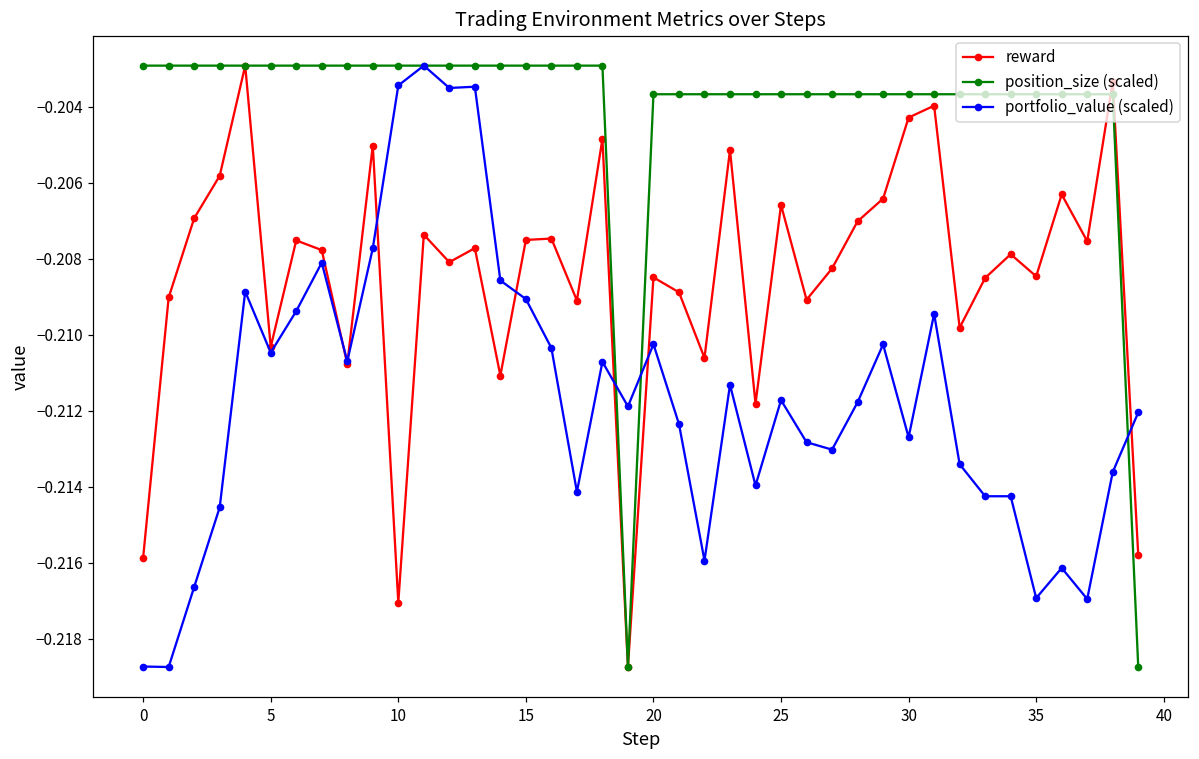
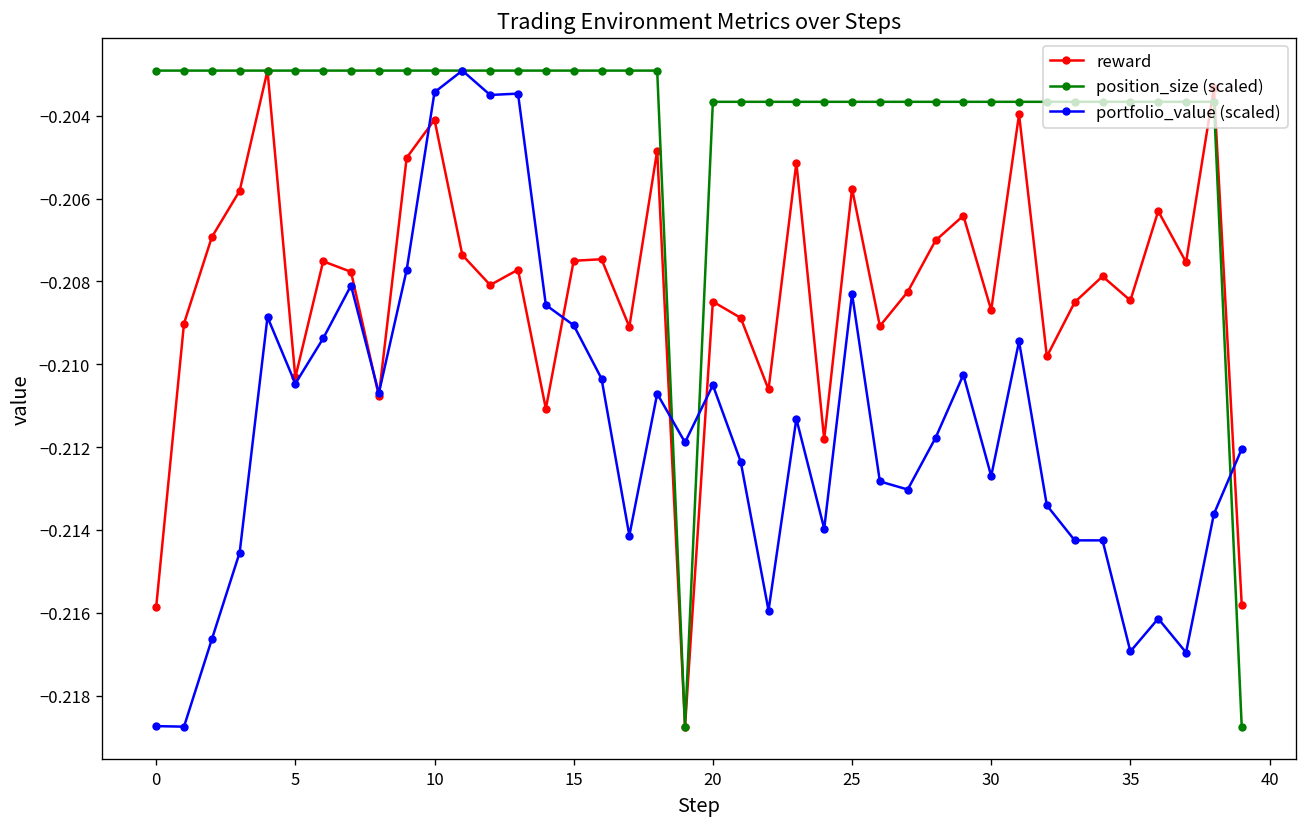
reward, 10: -0.2171 -> -0.2041
portfolio_value (scaled), 20: -0.2102 -> -0.2105
reward, 25: -0.2066 -> -0.2058
portfolio_value (scaled), 25: -0.2117 -> -0.2083
reward, 30: -0.2043 -> -0.2087
